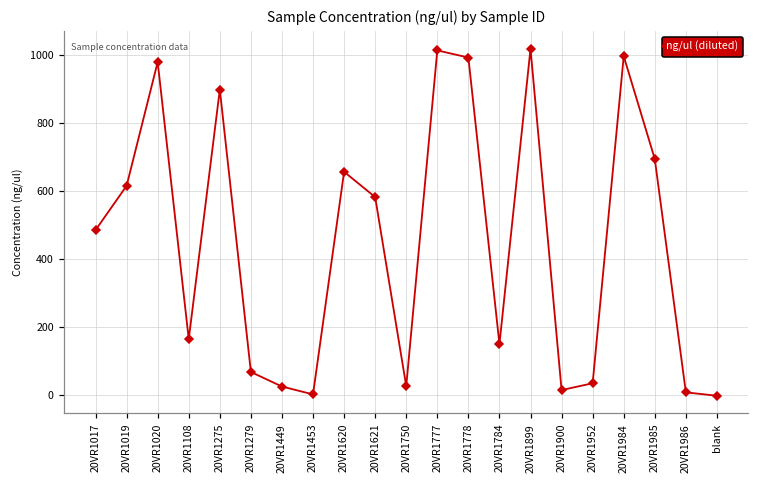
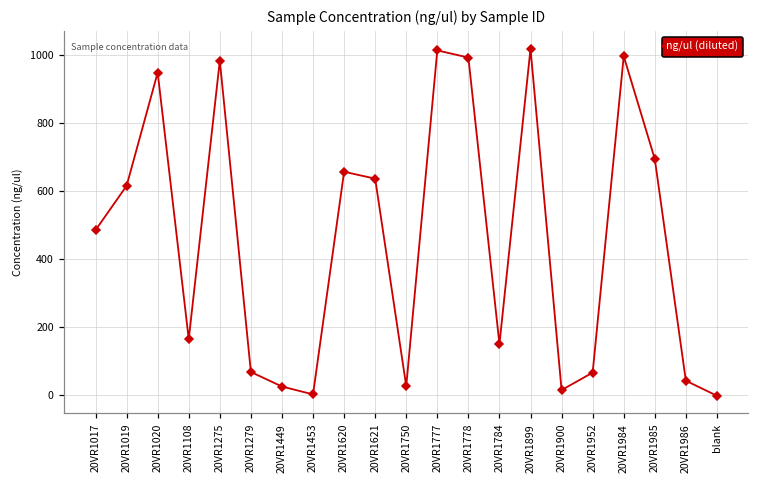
20VR1020: 980 -> 950
20VR1275: 900 -> 980
20VR1621: 580 -> 640
20VR1952: 40 -> 70
20VR1986: 10 -> 40
